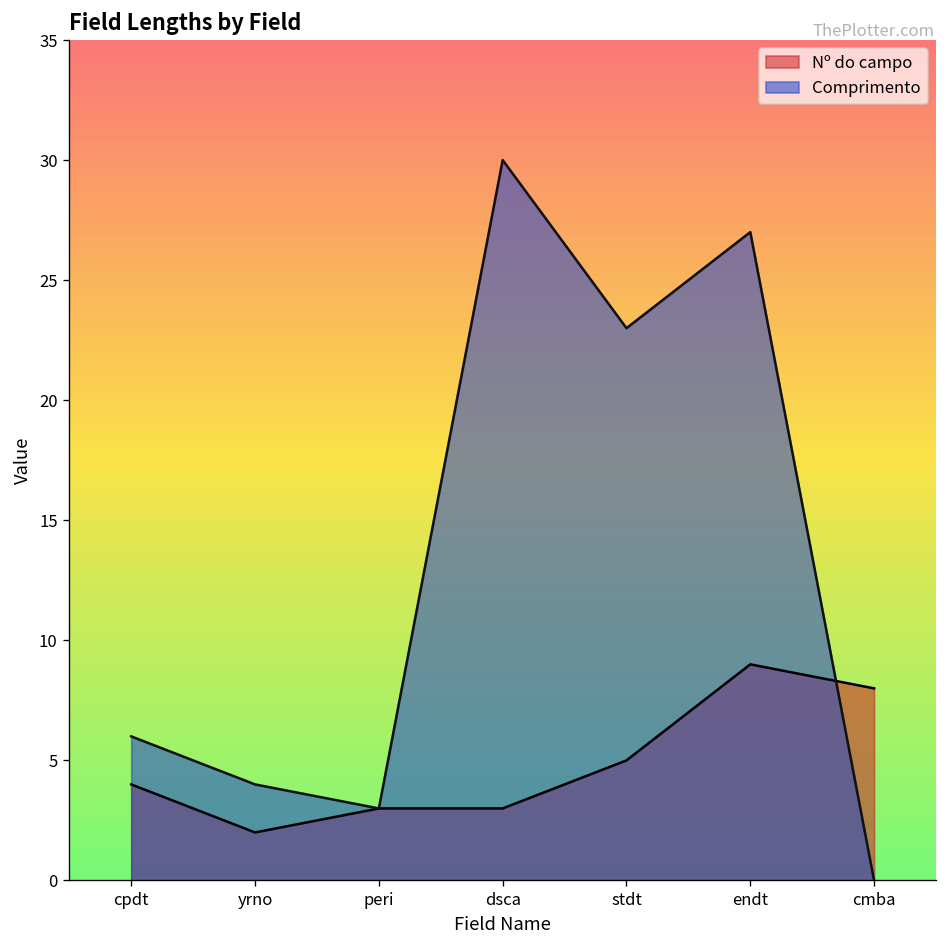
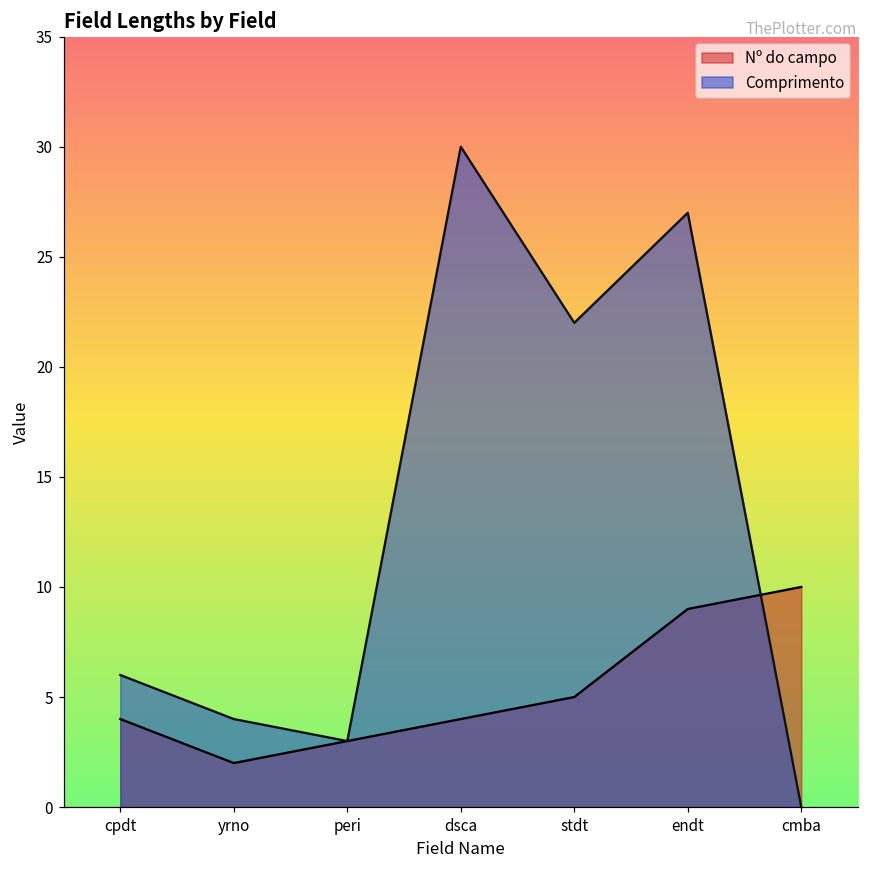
Nº do campo, dsca: 3 -> 4
Comprimento, stdt: 23 -> 22
Nº do campo, cmba: 8 -> 10
